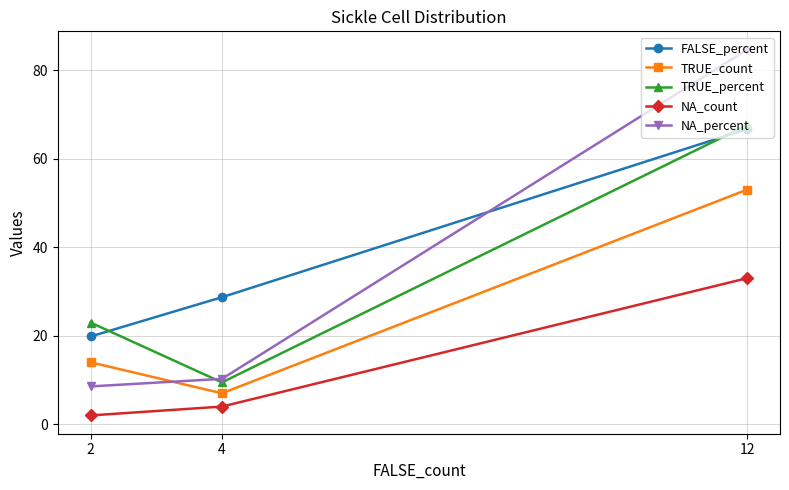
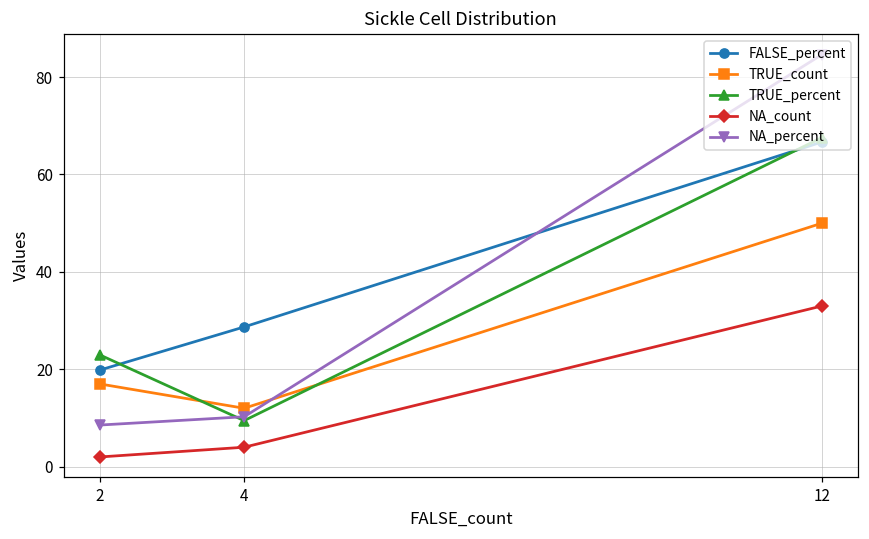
TRUE_count, 2: 14 -> 17
TRUE_count, 4: 7 -> 12
TRUE_count, 12: 53 -> 50
